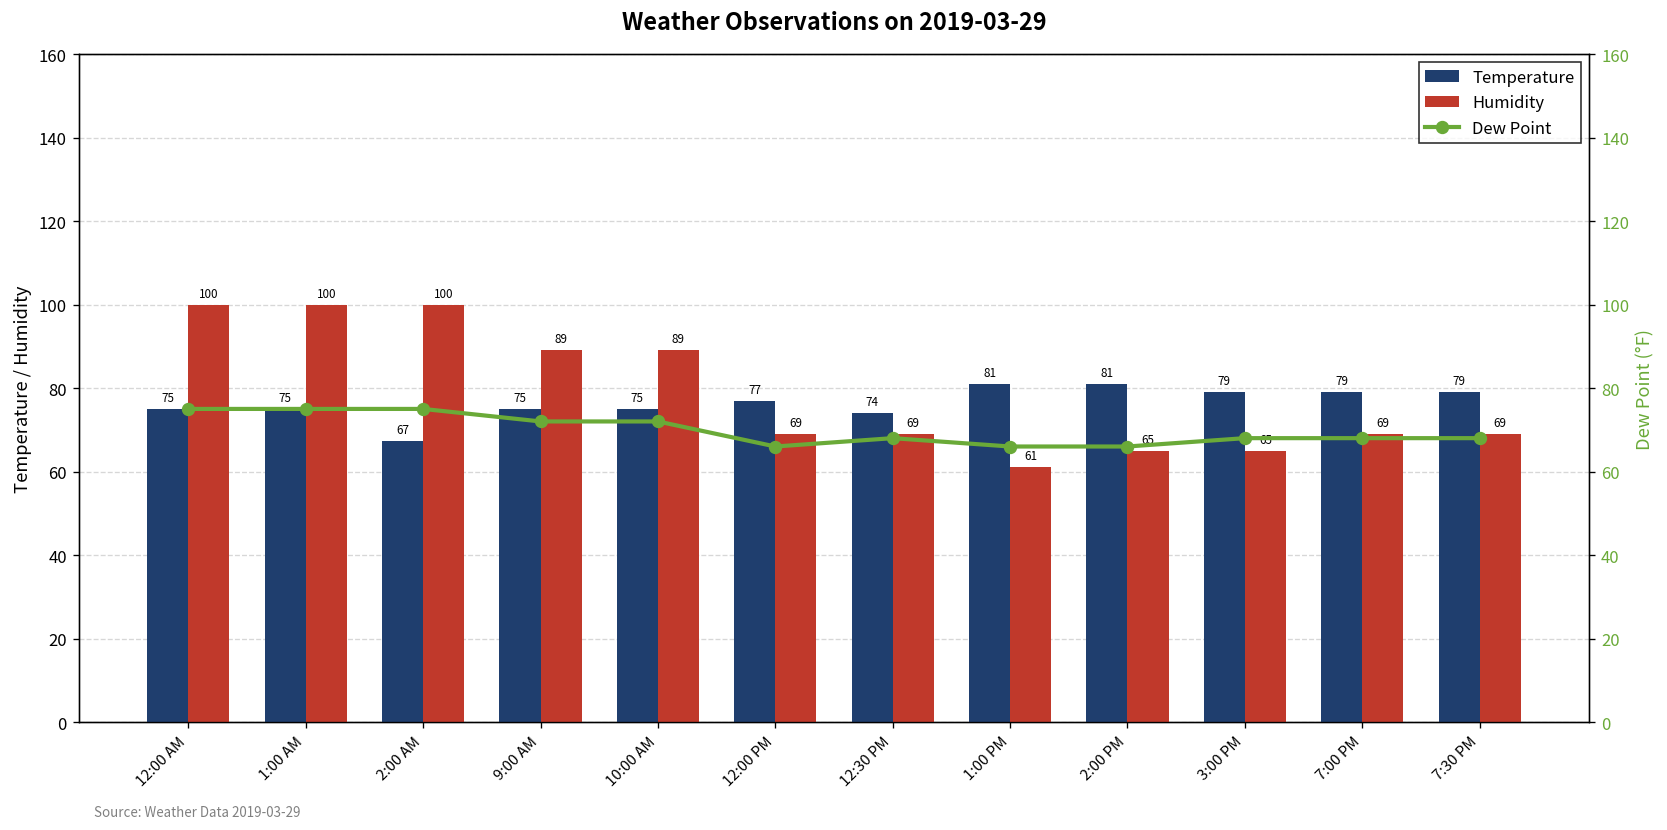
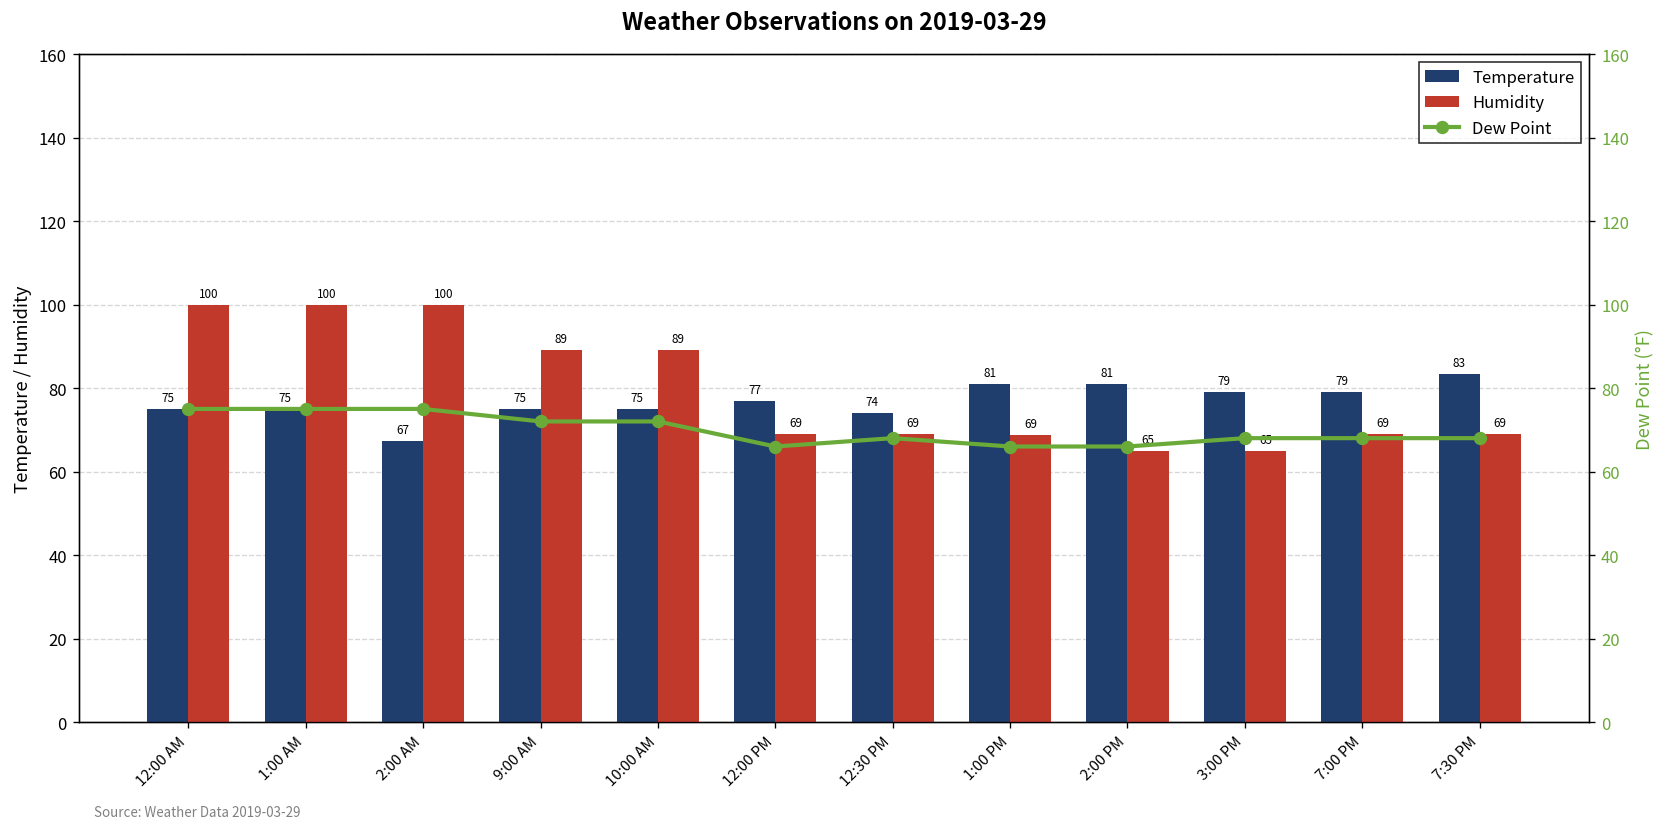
Humidity, 1:00 PM: 61 -> 69
Temperature, 7:30 PM: 79 -> 83
